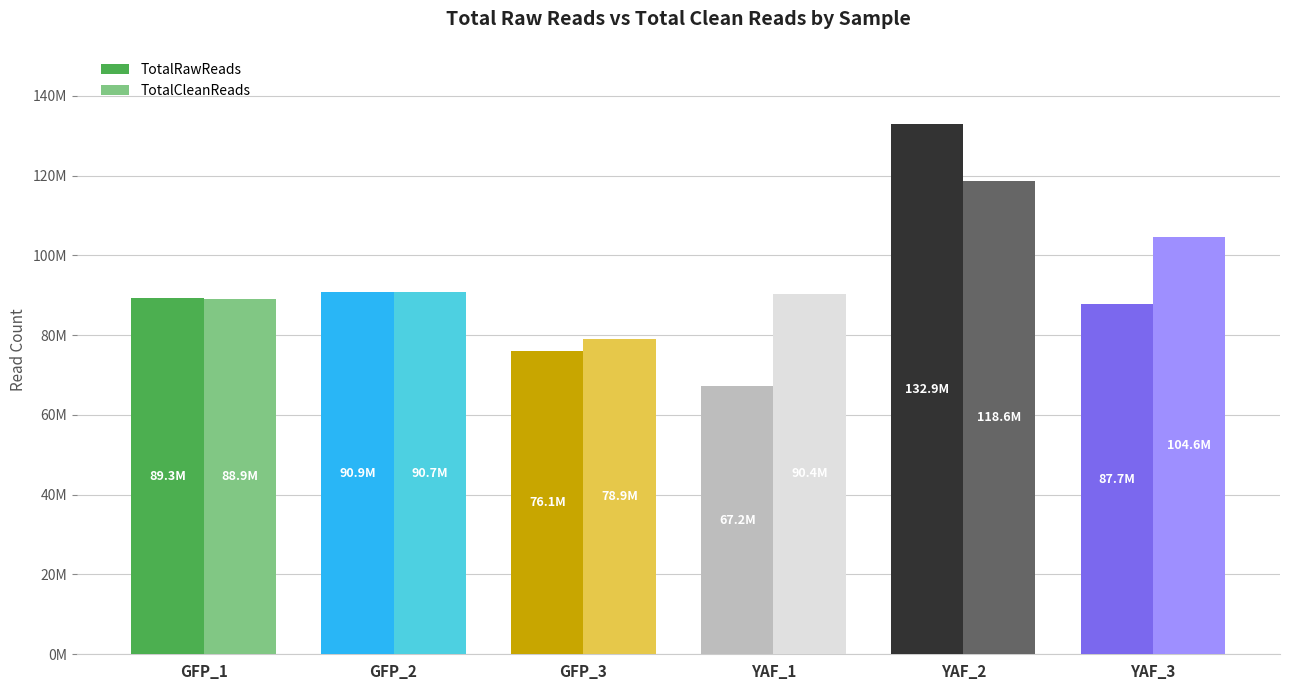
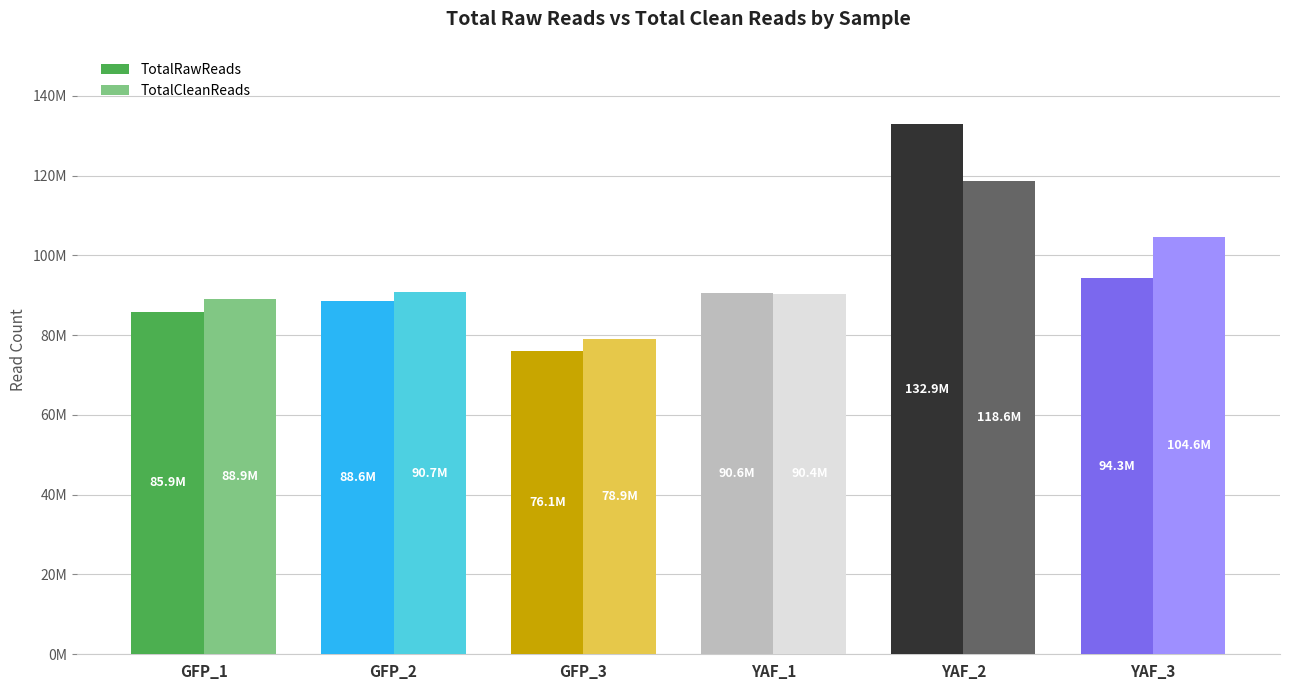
TotalRawReads, GFP_1: 89.3M -> 85.9M
TotalRawReads, GFP_2: 90.9M -> 88.6M
TotalRawReads, YAF_1: 67.2M -> 90.6M
TotalRawReads, YAF_3: 87.7M -> 94.3M
